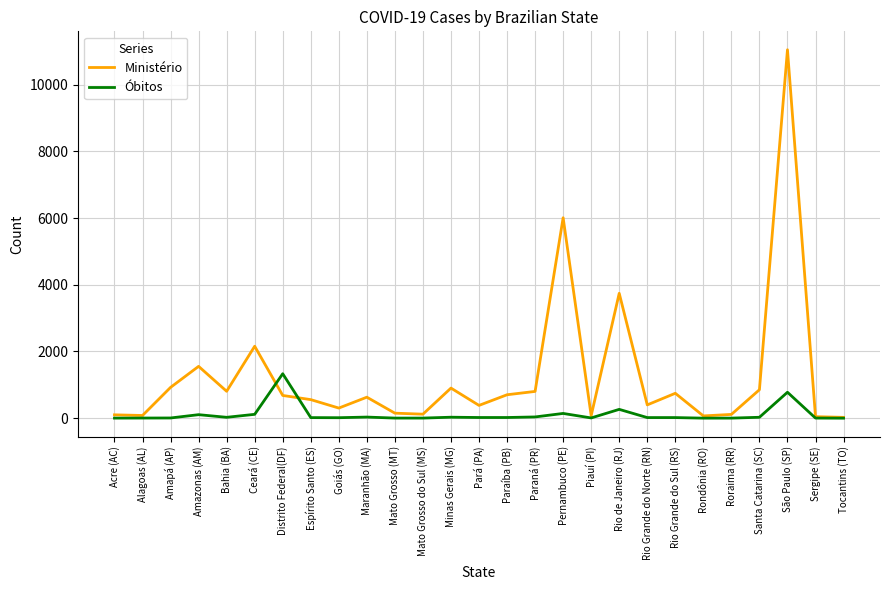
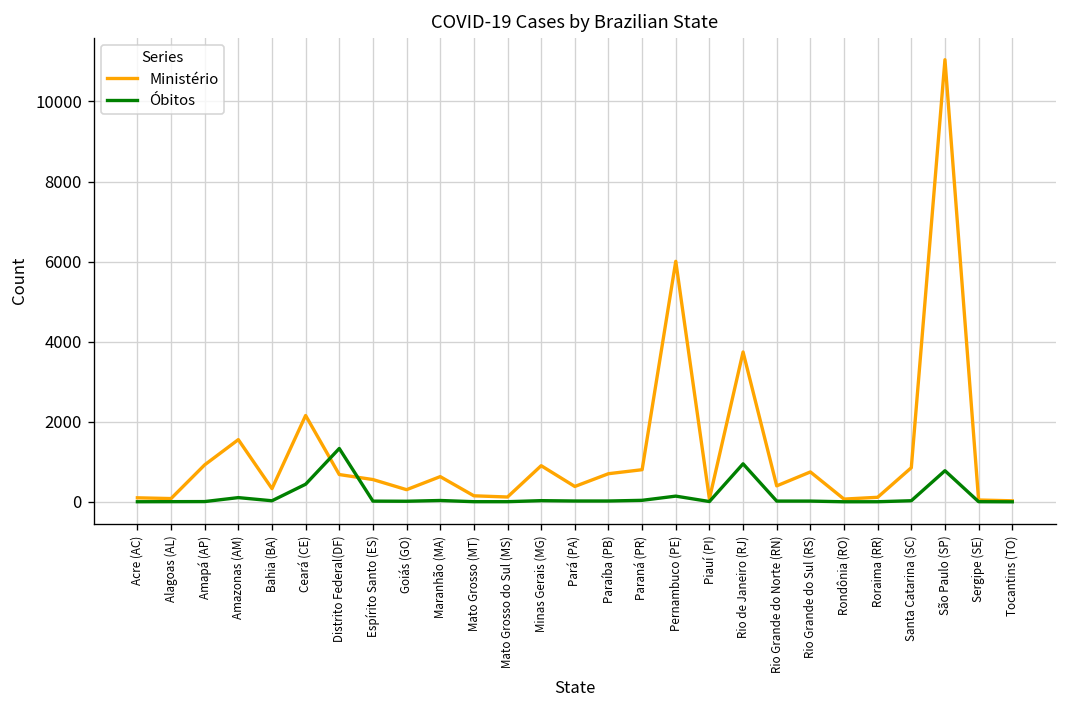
Ministério, Bahia (BA): 800 -> 300
Óbitos, Ceará (CE): 100 -> 400
Óbitos, Rio de Janeiro (RJ): 300 -> 1000
